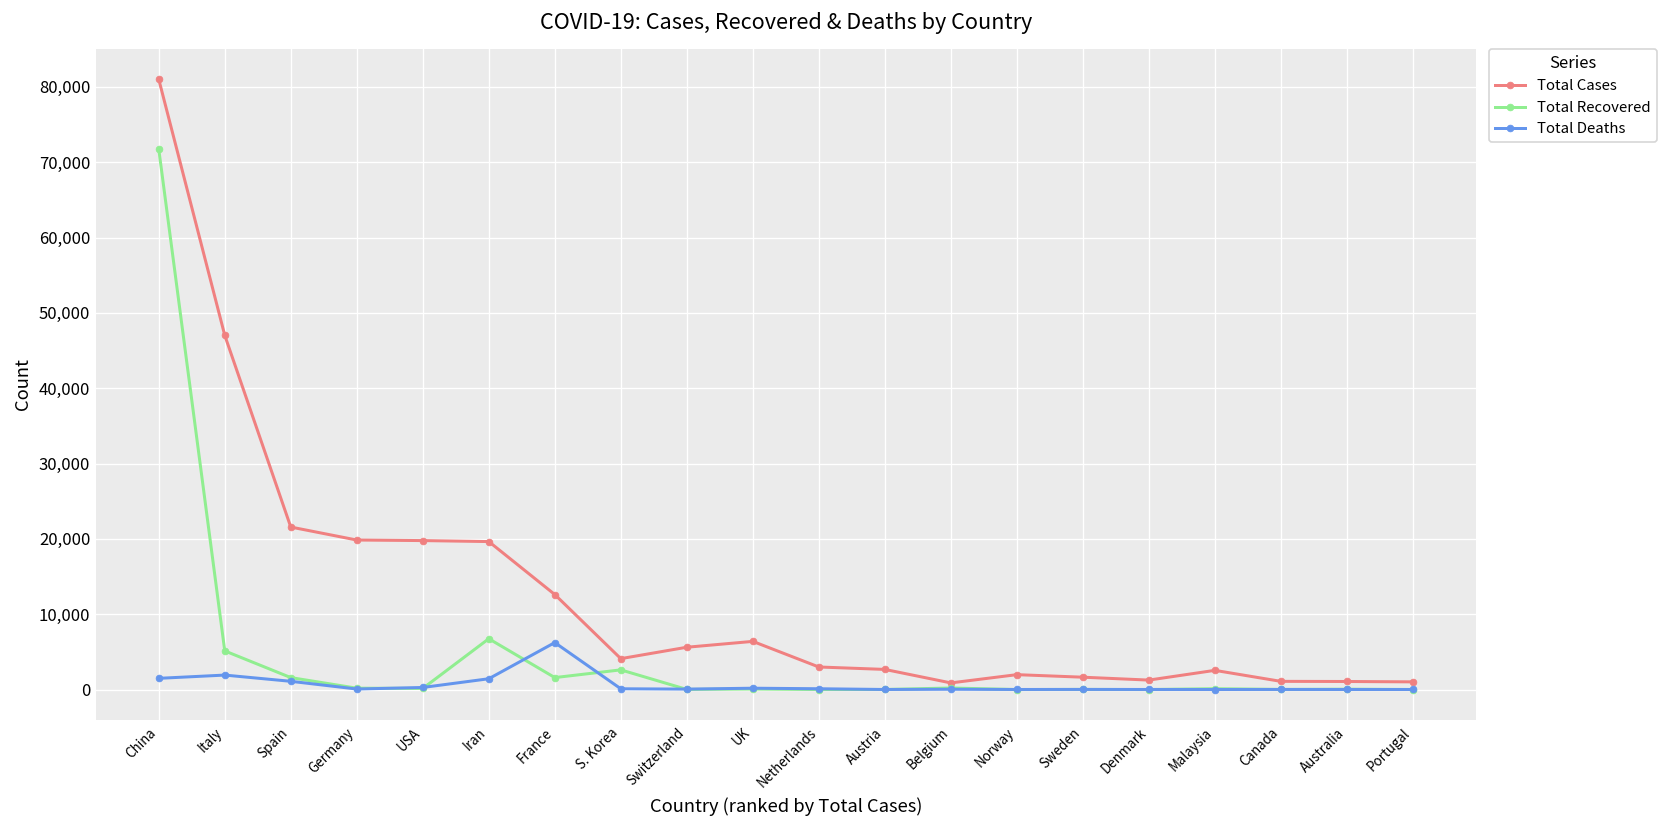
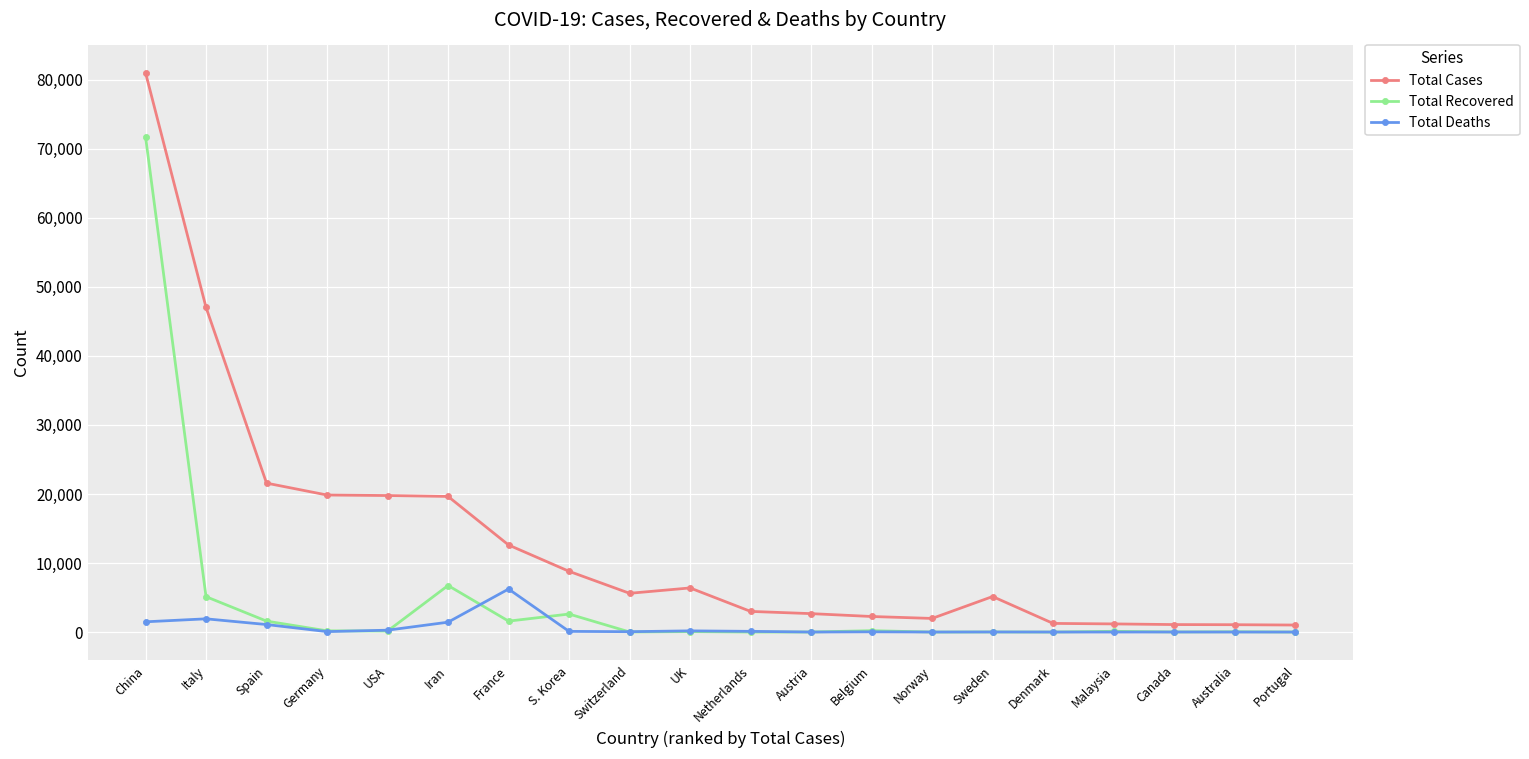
Total Cases, S. Korea: 4,000 -> 9,000
Total Cases, Belgium: 1,000 -> 2,000
Total Cases, Sweden: 2,000 -> 5,000
Total Cases, Malaysia: 3,000 -> 1,000
